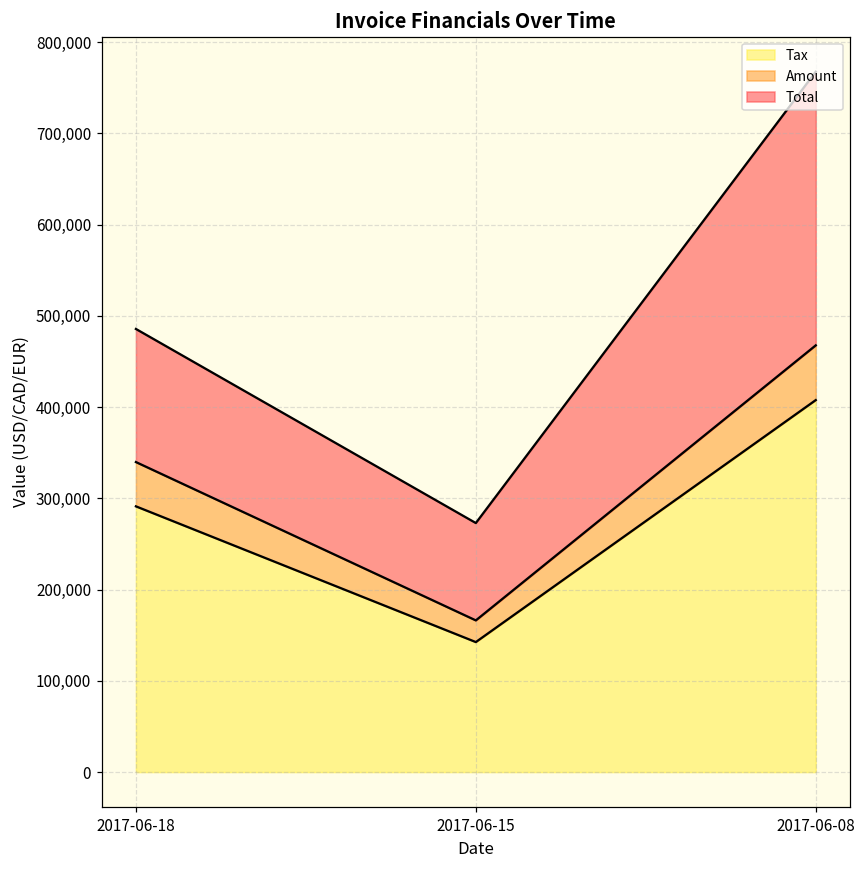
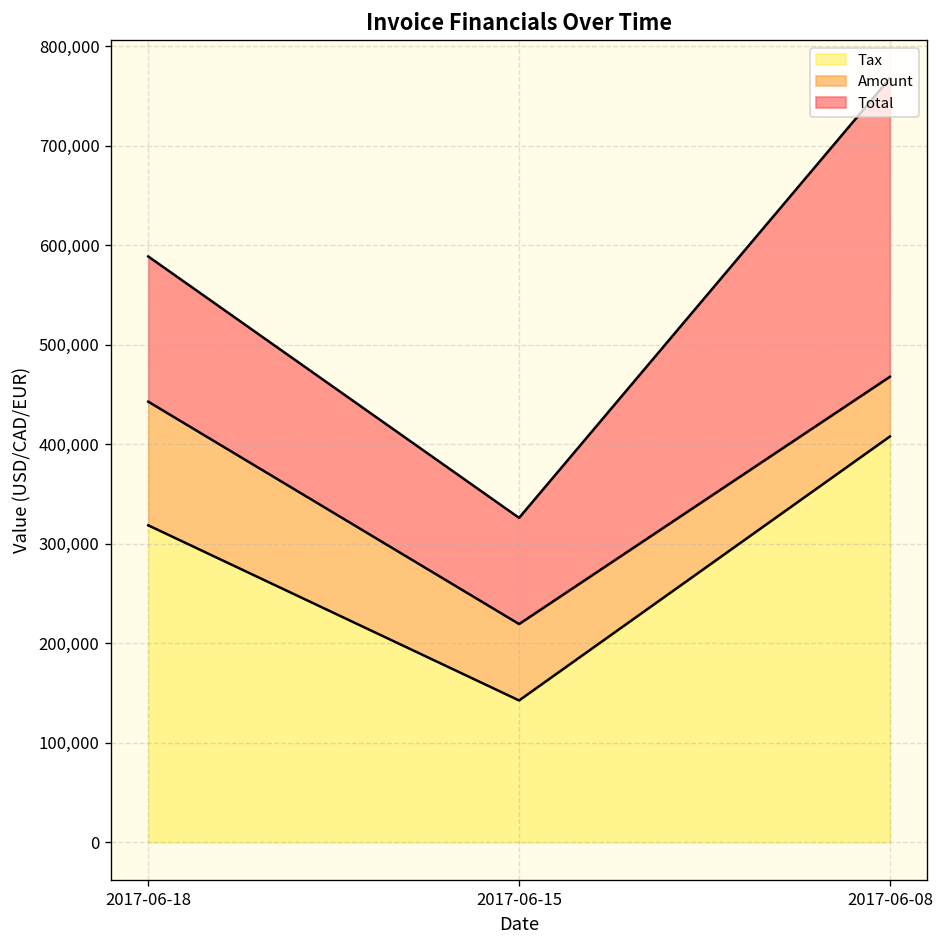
Tax, 2017-06-18: 290,000 -> 320,000
Amount, 2017-06-18: 50,000 -> 120,000
Amount, 2017-06-15: 20,000 -> 80,000
